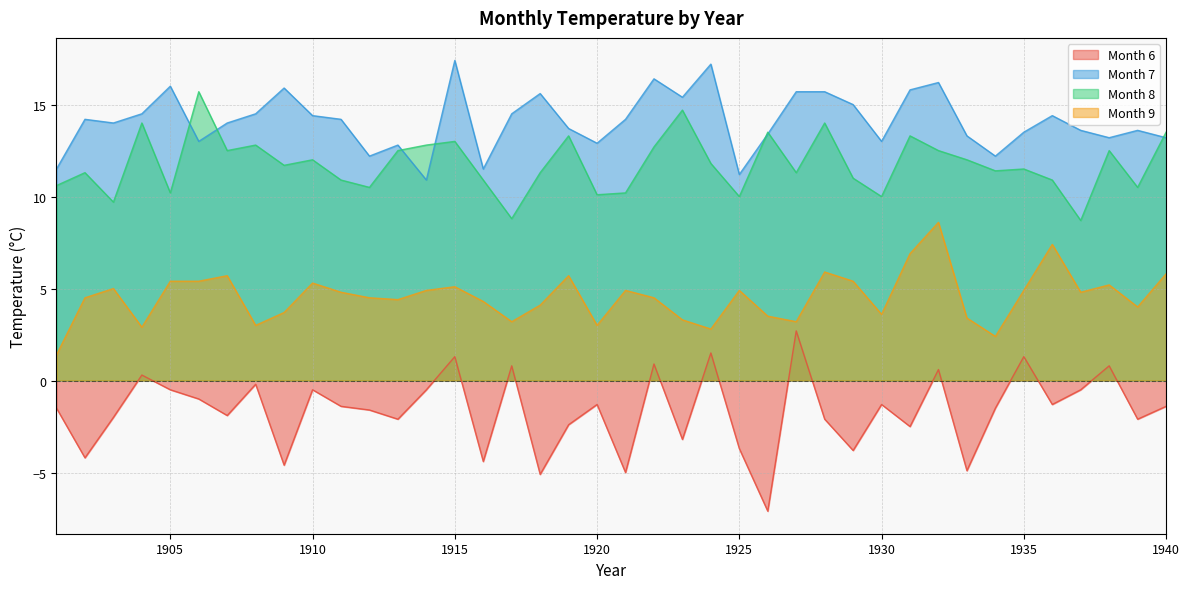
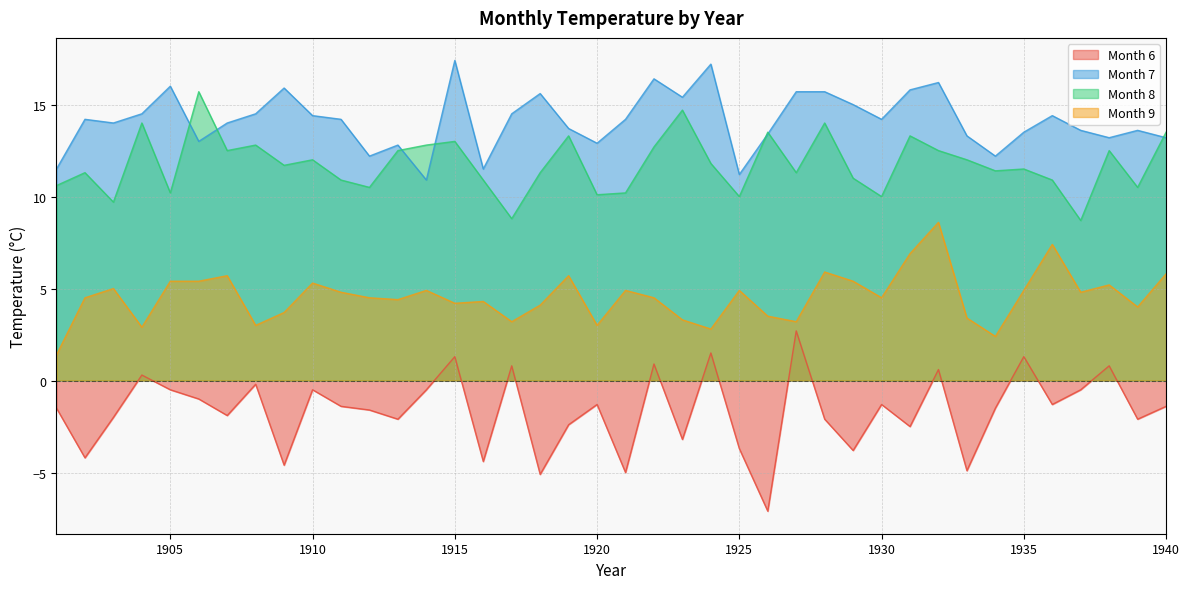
Month 9, 1915: 5.1 -> 4.2
Month 7, 1930: 13.0 -> 14.2
Month 9, 1930: 3.6 -> 4.5
